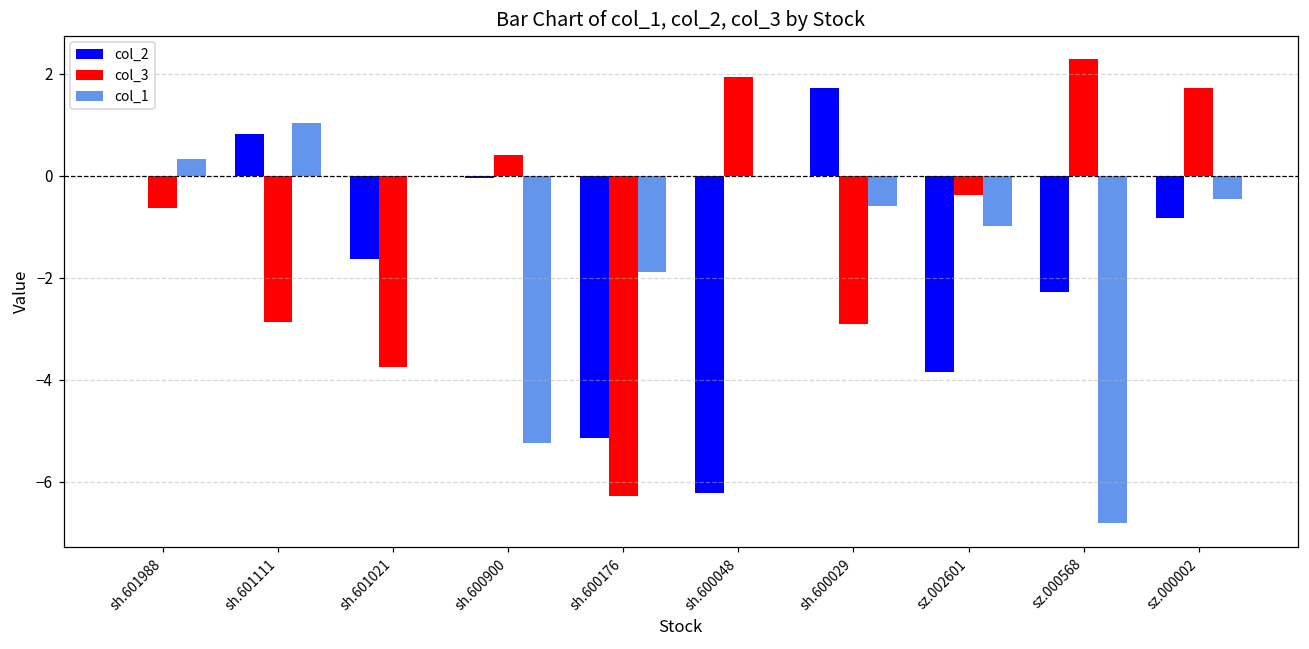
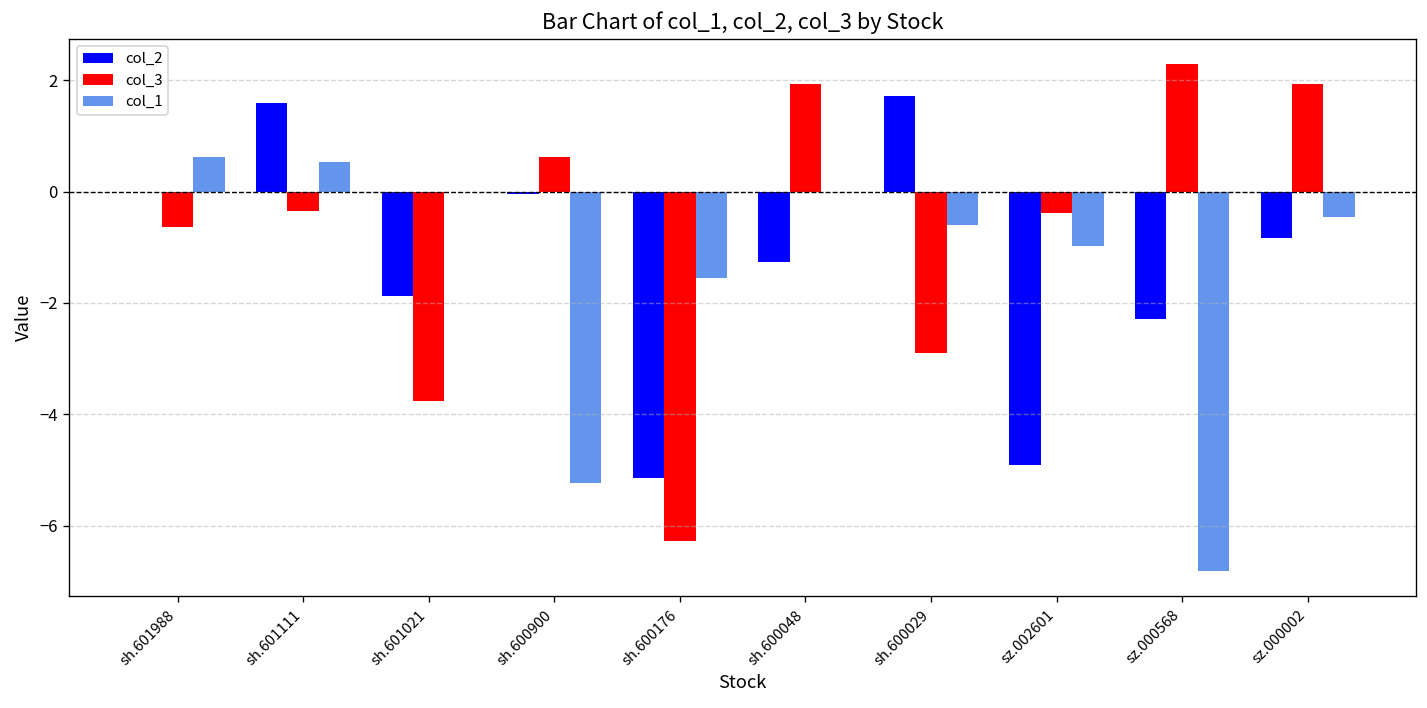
col_1, sh.601988: 0.3 -> 0.6
col_2, sh.601111: 0.8 -> 1.6
col_3, sh.601111: -2.9 -> -0.3
col_1, sh.601111: 1.0 -> 0.5
col_2, sh.601021: -1.6 -> -1.9
col_3, sh.600900: 0.4 -> 0.6
col_1, sh.600176: -1.9 -> -1.6
col_2, sh.600048: -6.2 -> -1.3
col_2, sz.002601: -3.9 -> -4.9
col_3, sz.000002: 1.7 -> 1.9
